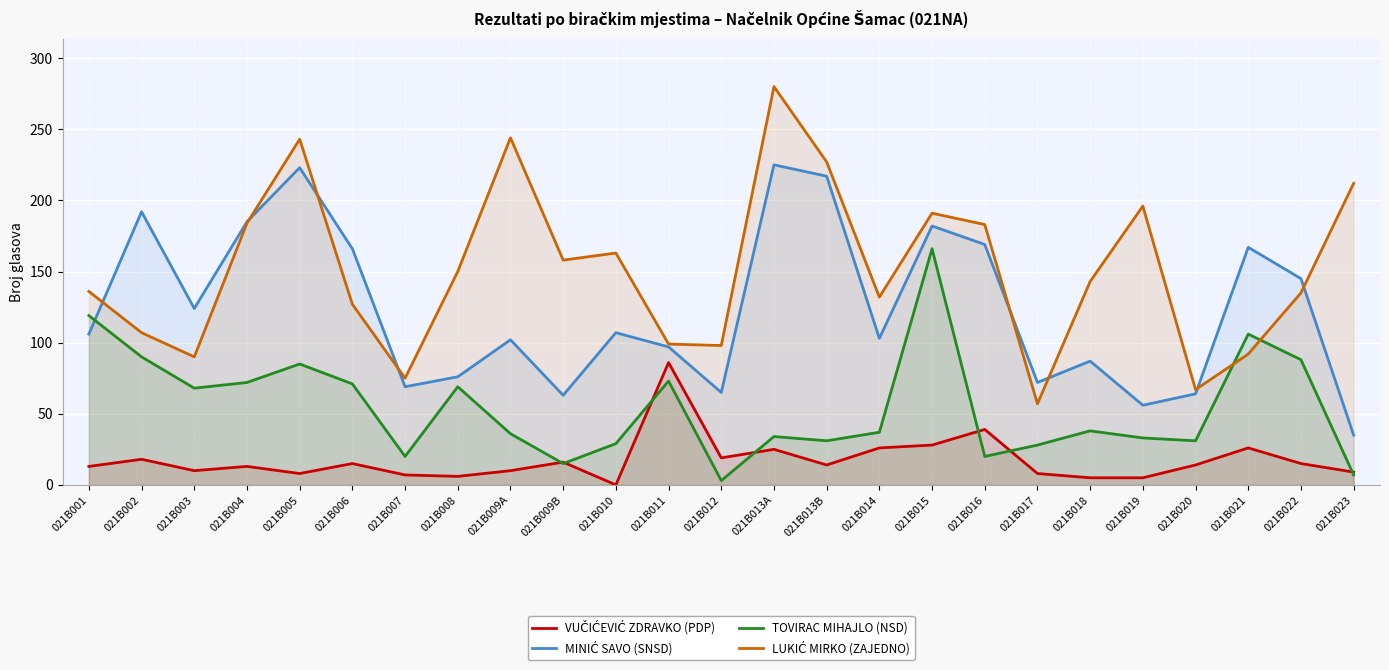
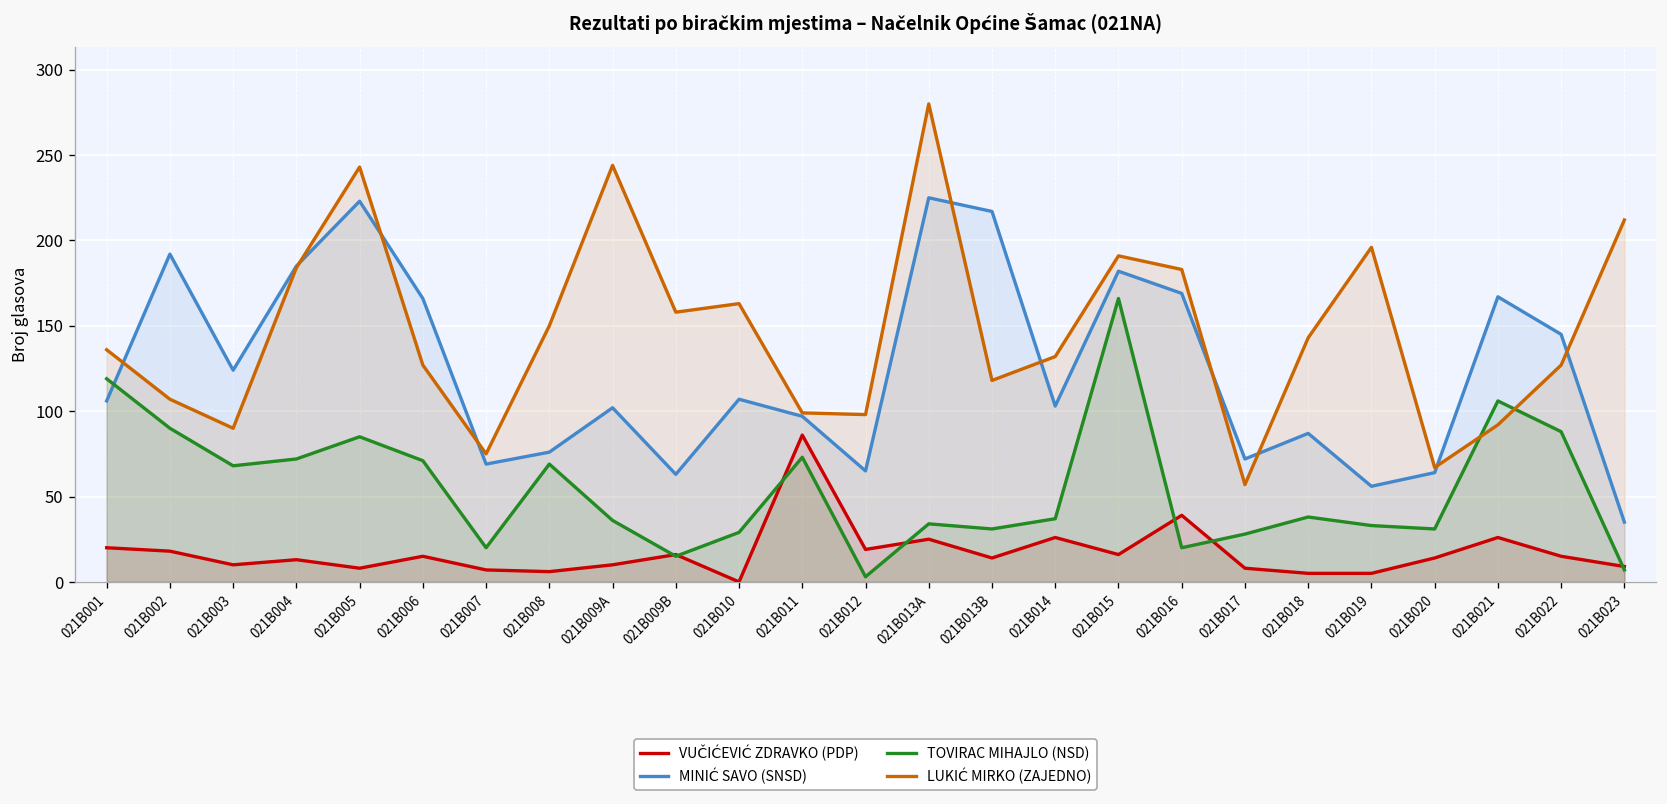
VUČIĆEVIĆ ZDRAVKO (PDP), 021B001: 13 -> 20
LUKIĆ MIRKO (ZAJEDNO), 021B013B: 227 -> 118
VUČIĆEVIĆ ZDRAVKO (PDP), 021B015: 28 -> 16
LUKIĆ MIRKO (ZAJEDNO), 021B022: 135 -> 127
